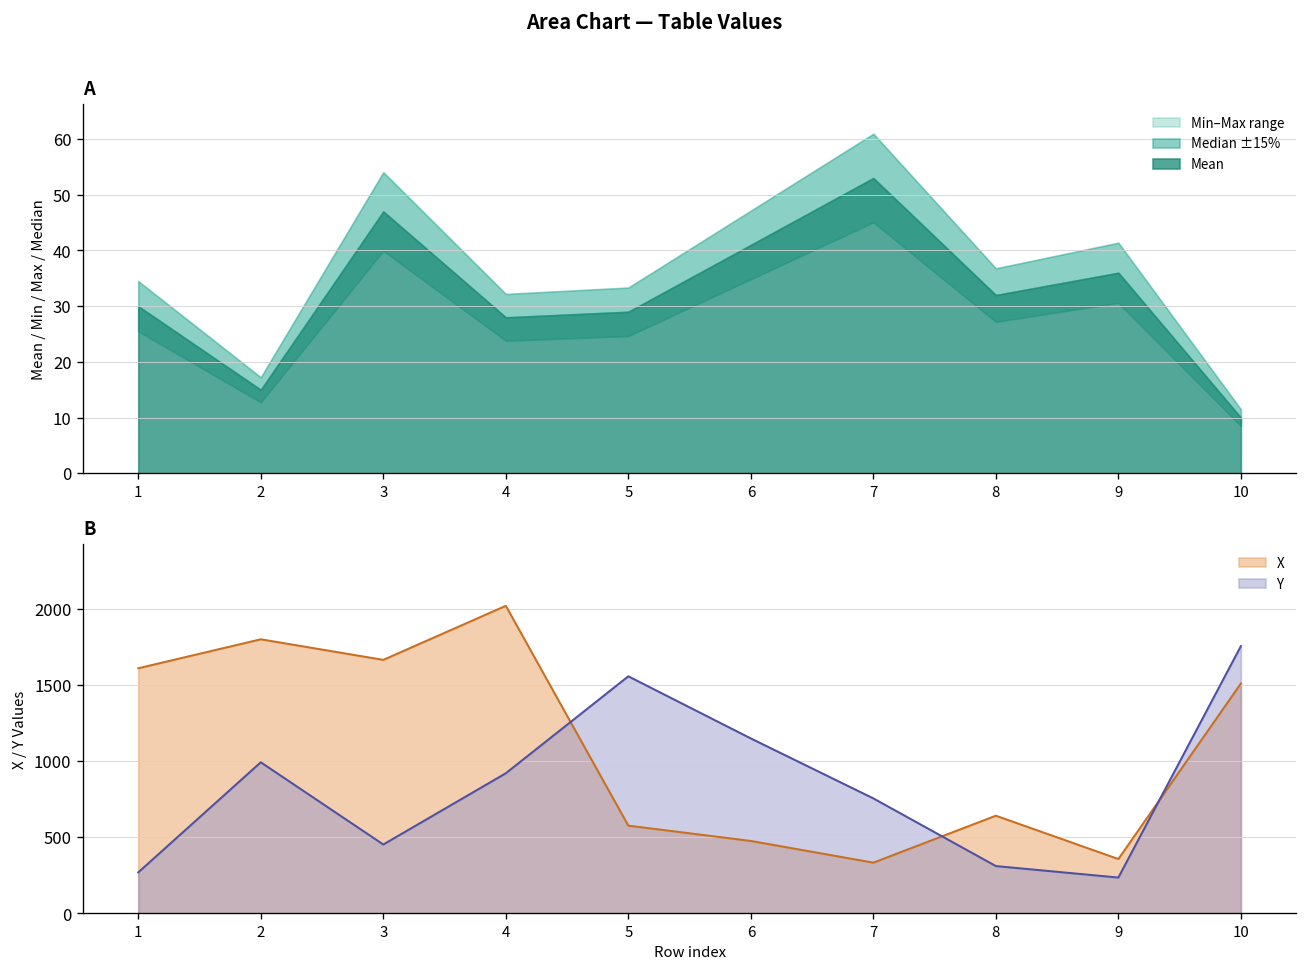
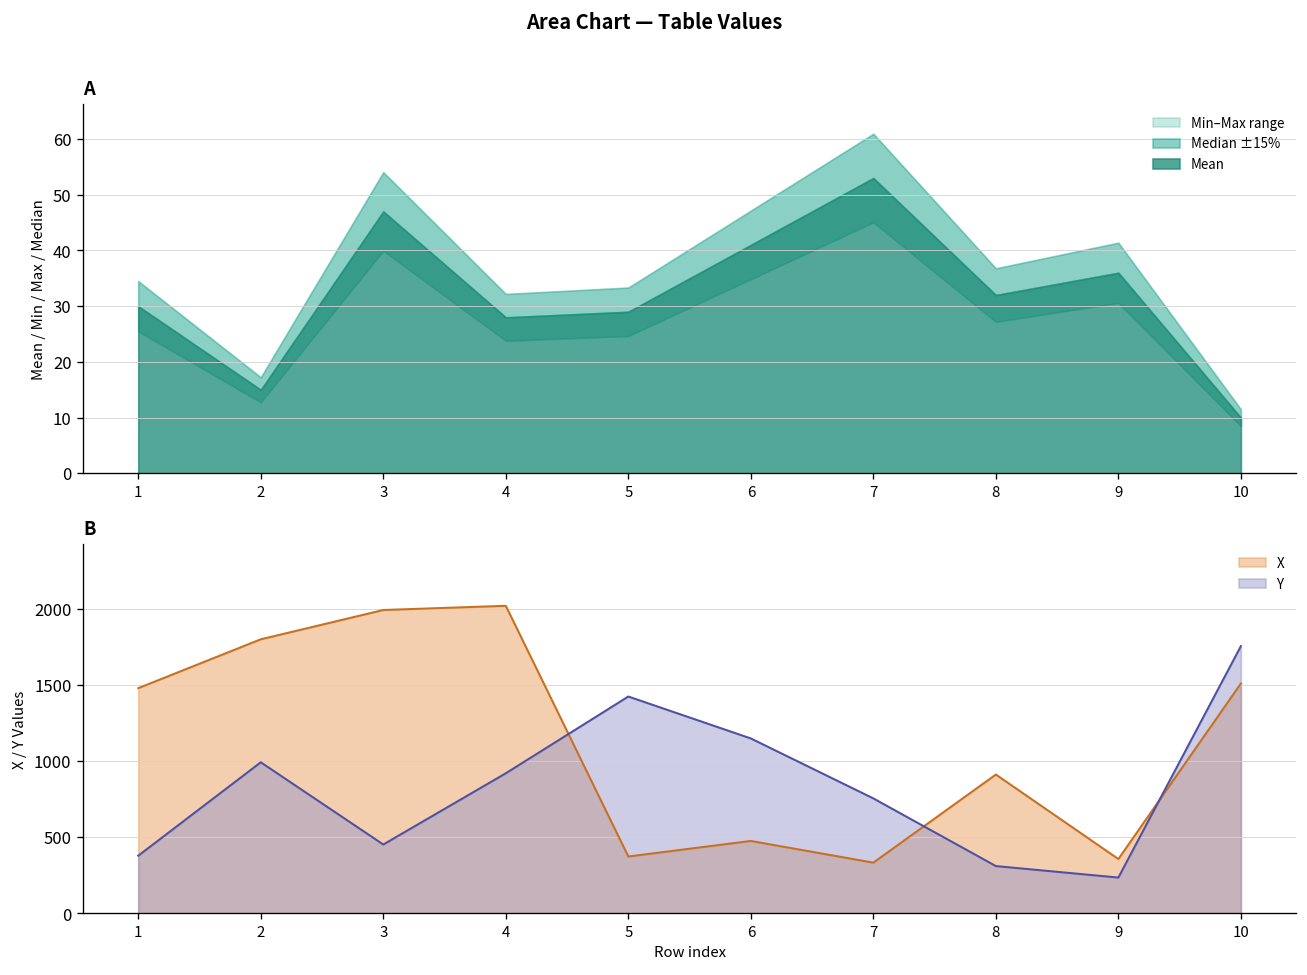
B, X, 1: 1610 -> 1480
B, Y, 1: 270 -> 380
B, X, 3: 1670 -> 1990
B, X, 5: 580 -> 370
B, Y, 5: 1560 -> 1430
B, X, 8: 640 -> 910
